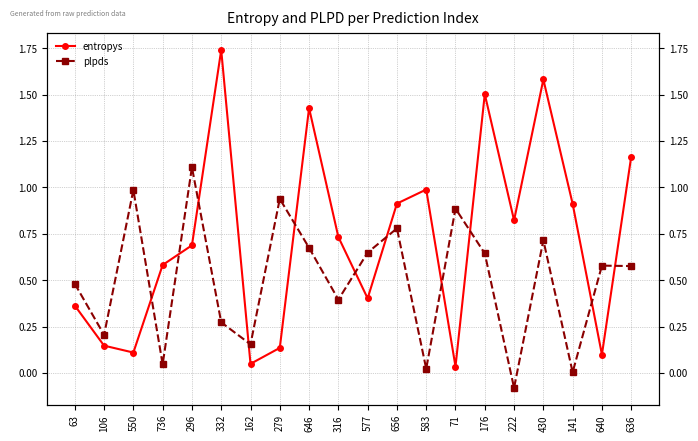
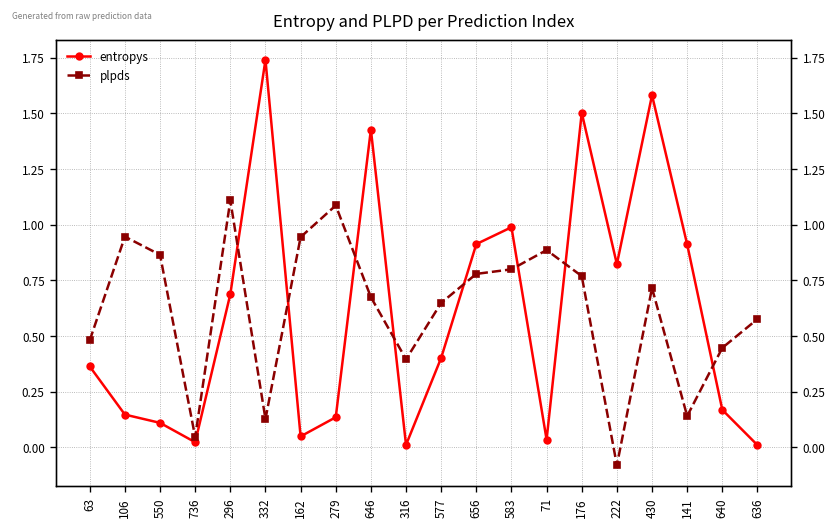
plpds, 106: 0.20 -> 0.95
plpds, 550: 0.99 -> 0.86
entropys, 736: 0.58 -> 0.02
plpds, 332: 0.27 -> 0.13
plpds, 162: 0.15 -> 0.94
plpds, 279: 0.94 -> 1.09
entropys, 316: 0.73 -> 0.01
plpds, 583: 0.02 -> 0.80
plpds, 176: 0.64 -> 0.77
plpds, 141: 0.00 -> 0.14
entropys, 640: 0.10 -> 0.17
plpds, 640: 0.58 -> 0.45
entropys, 636: 1.16 -> 0.01
